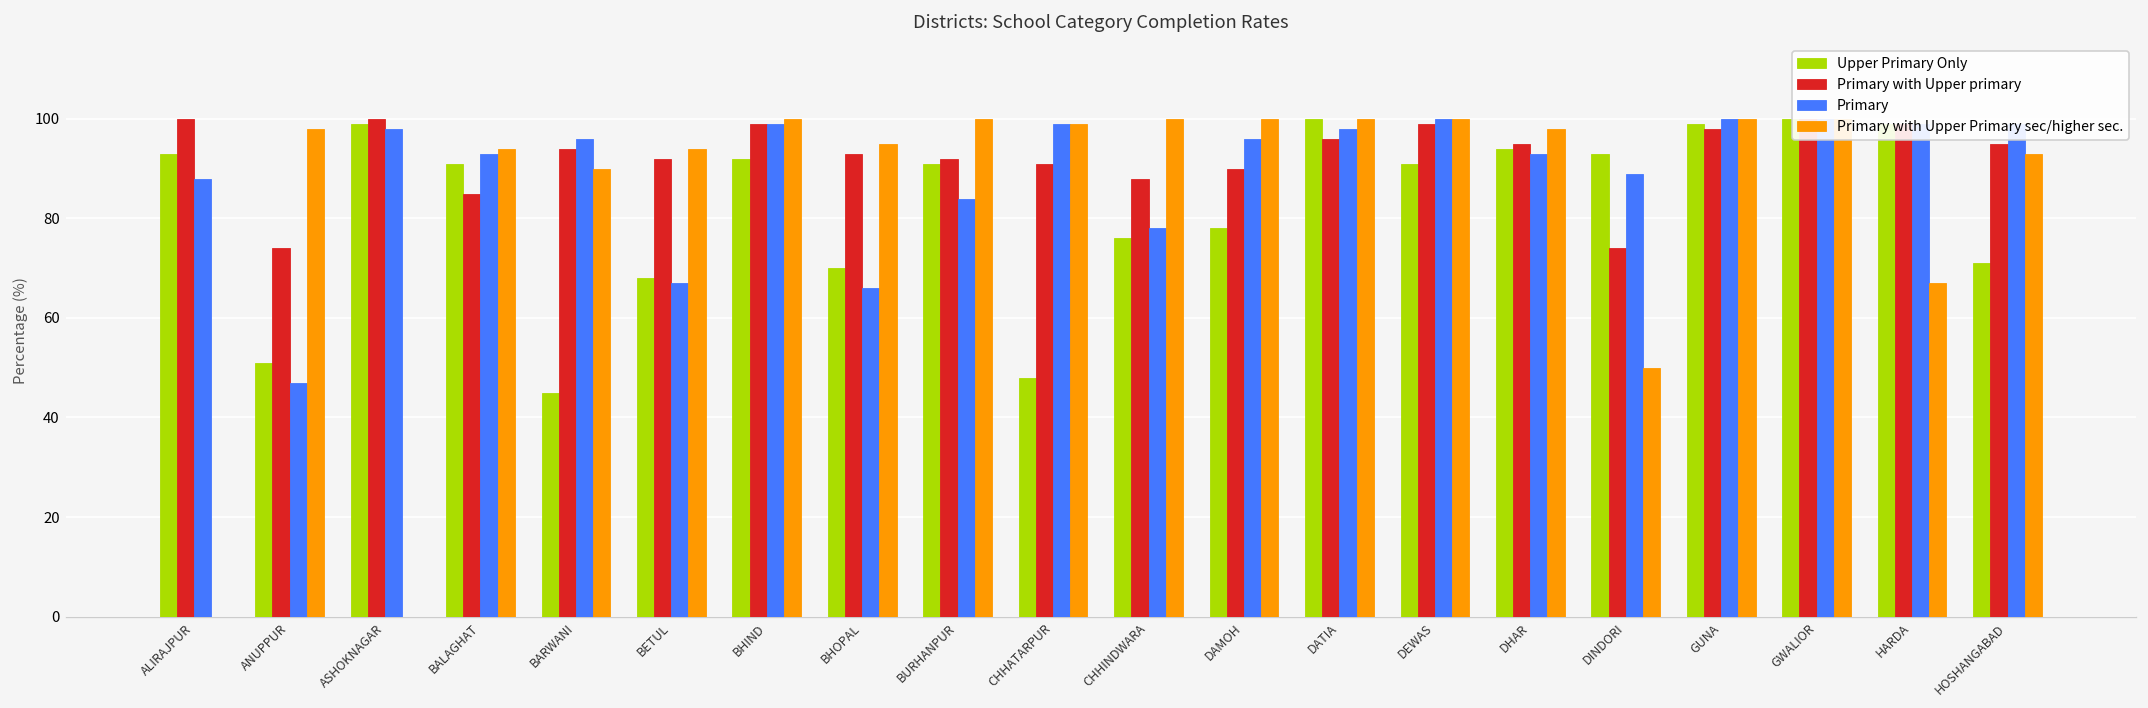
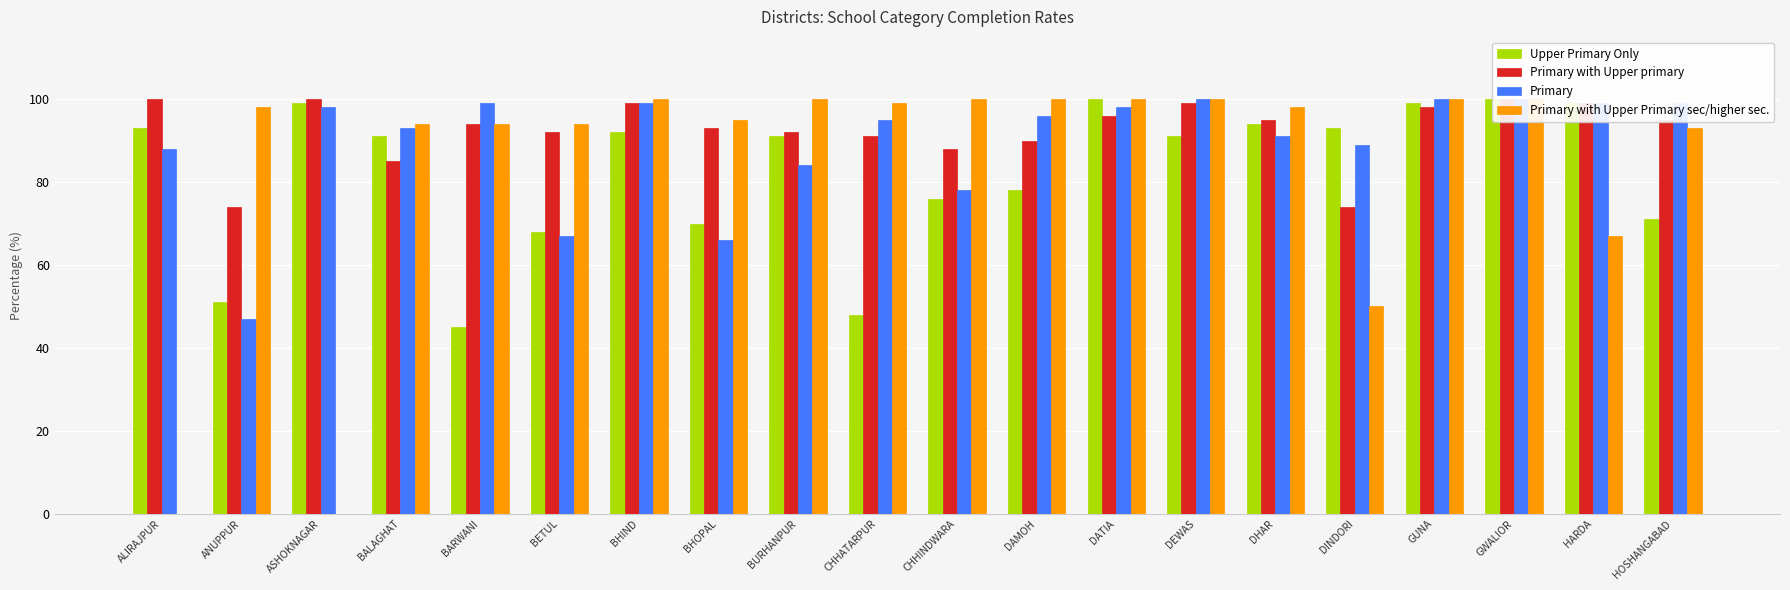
Primary, BARWANI: 96 -> 99
Primary with Upper Primary sec/higher sec., BARWANI: 90 -> 94
Primary, CHHATARPUR: 99 -> 95
Primary, DHAR: 93 -> 91
